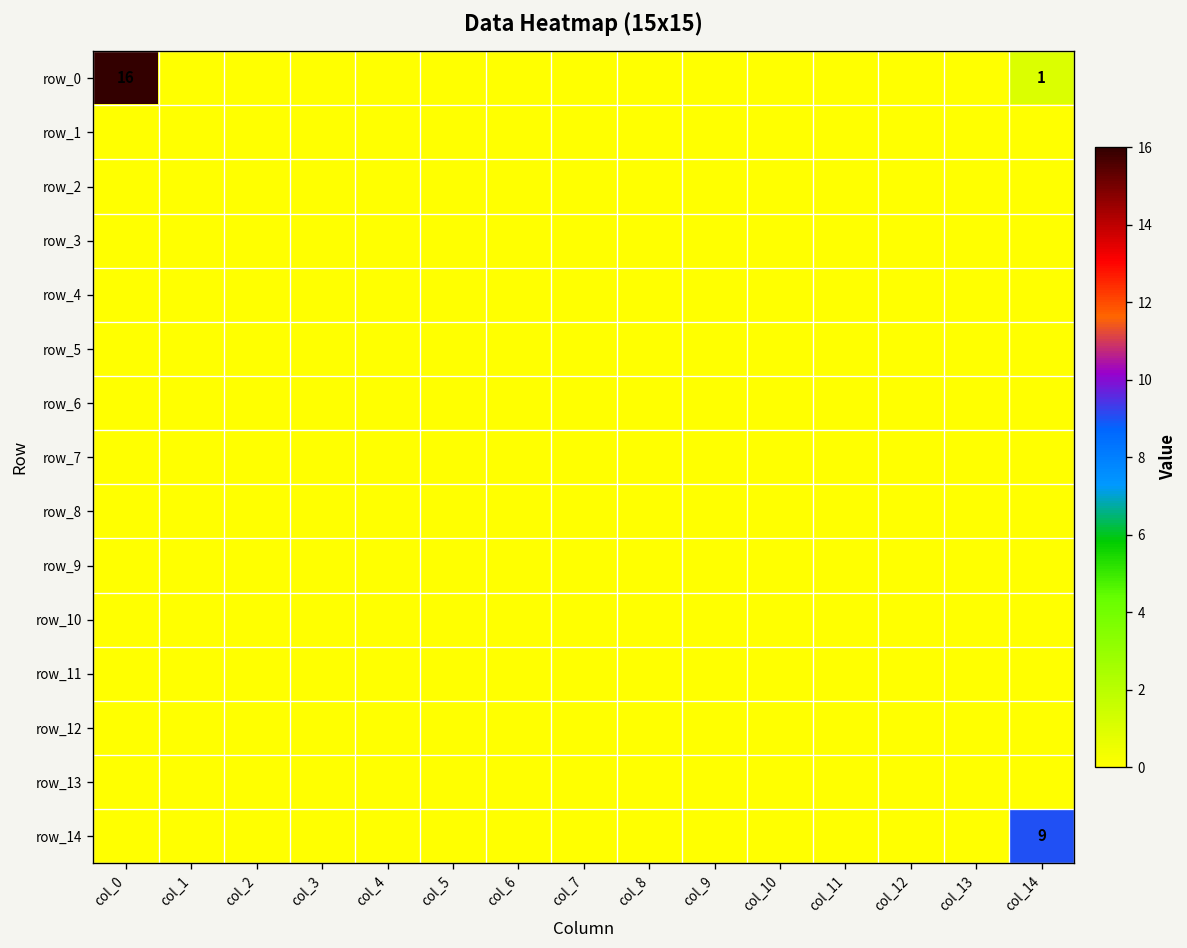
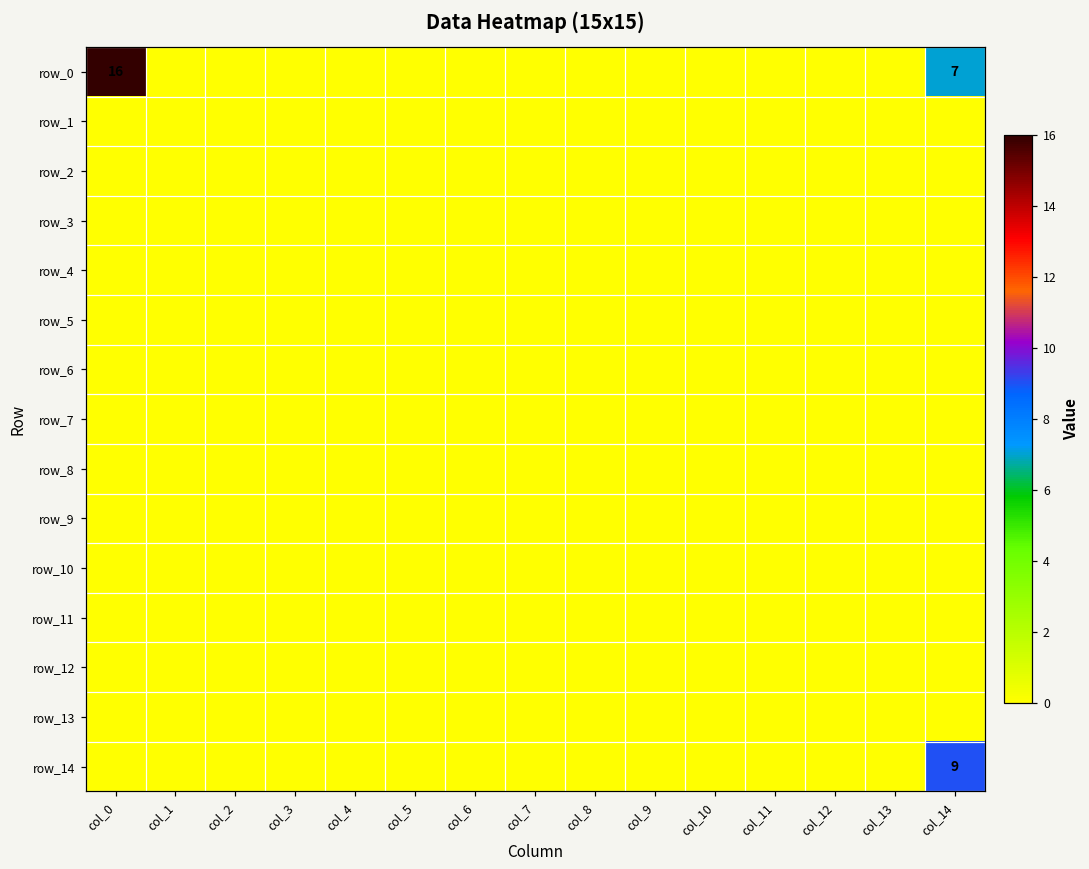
row_0, col_14: 1 -> 7
